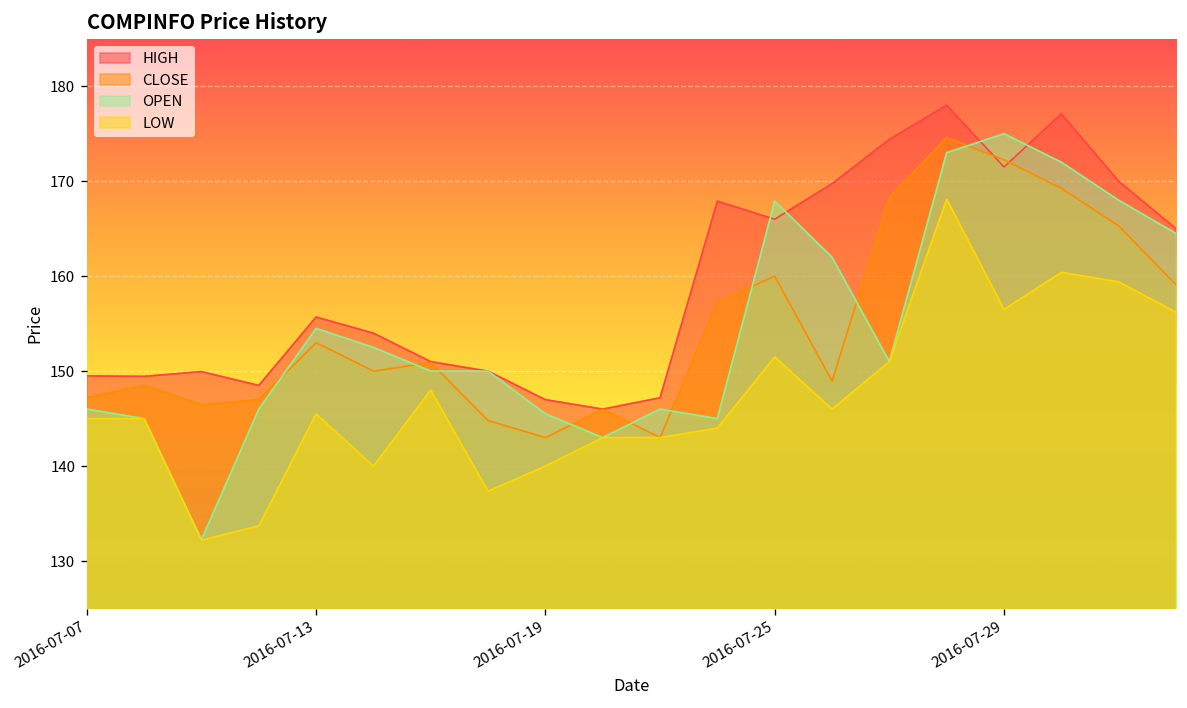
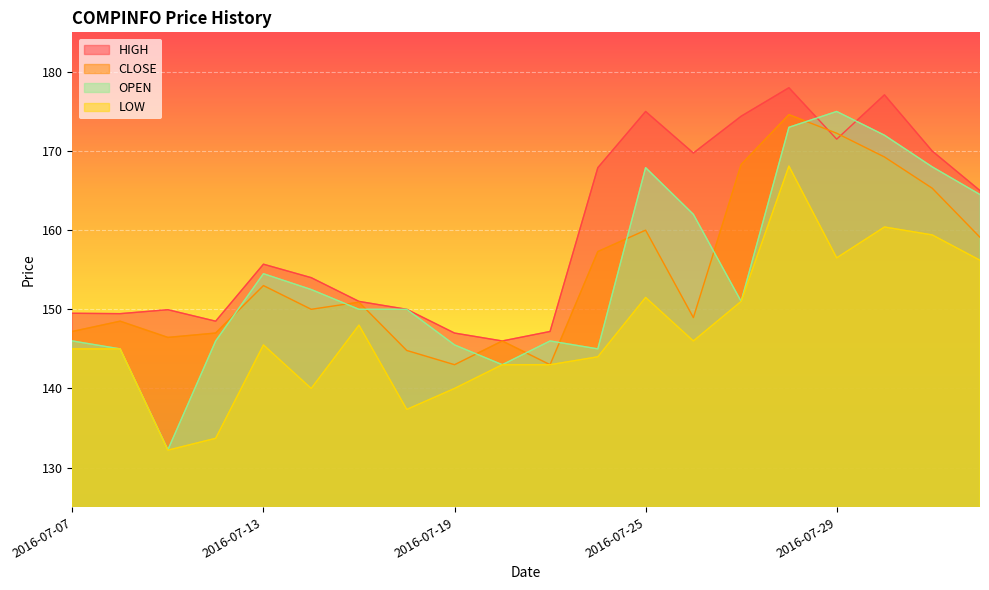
HIGH, 2016-07-25: 166 -> 175
